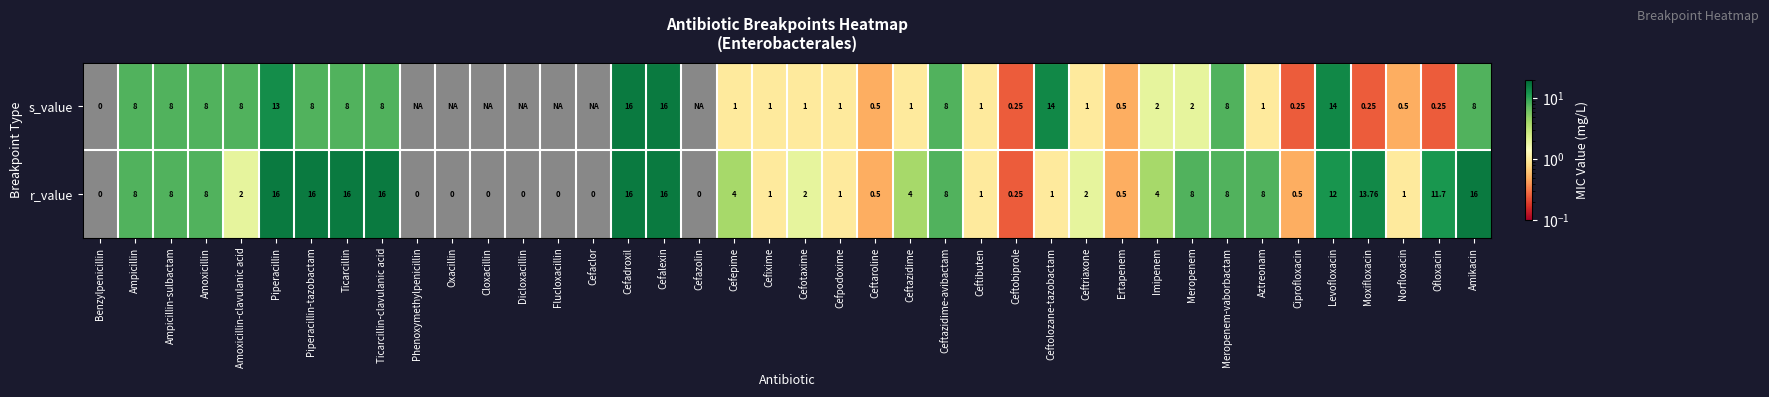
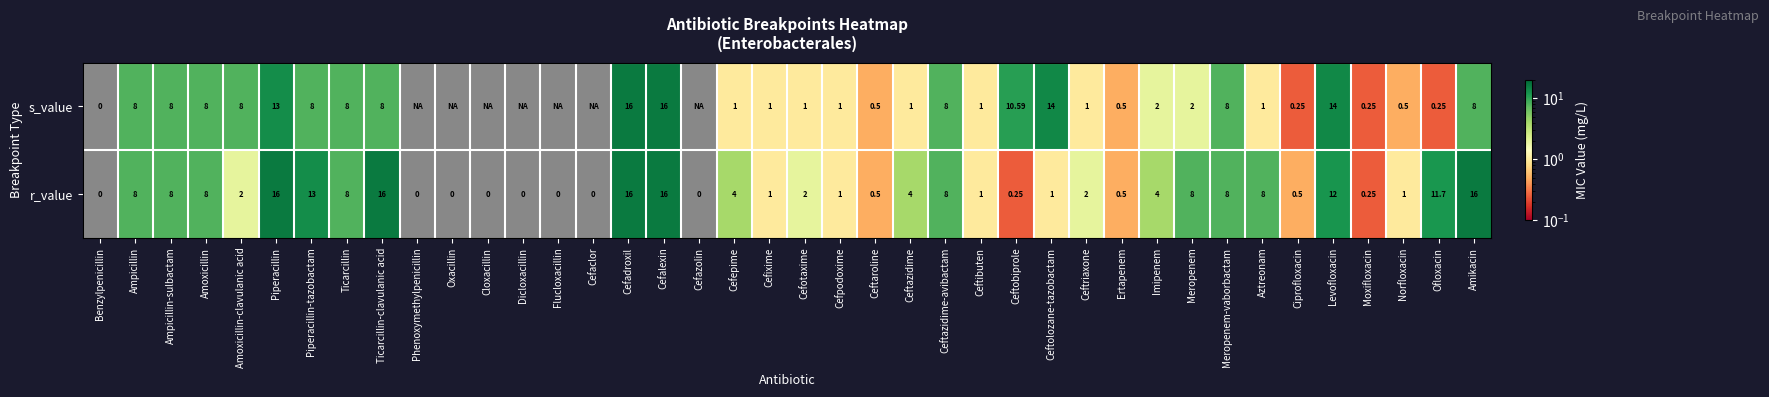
s_value, Ceftobiprole: 0.25 -> 10.59
r_value, Piperacillin-tazobactam: 16 -> 13
r_value, Ticarcillin: 16 -> 8
r_value, Moxifloxacin: 13.76 -> 0.25
